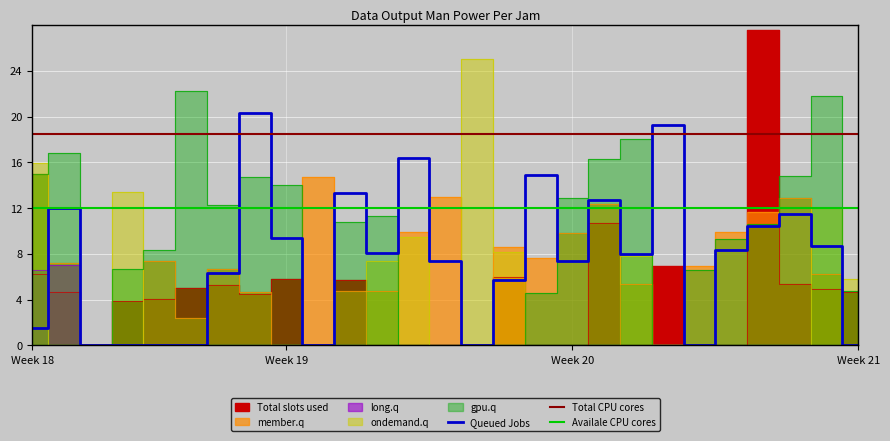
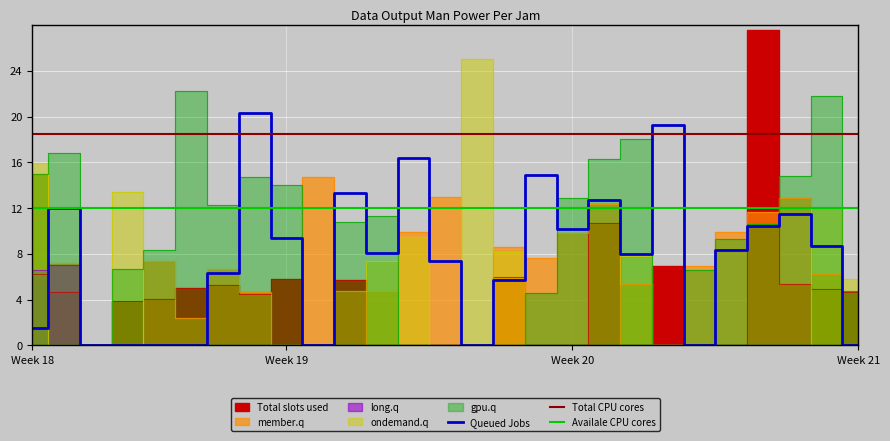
Queued Jobs, Week 20: 7.4 -> 10.2
